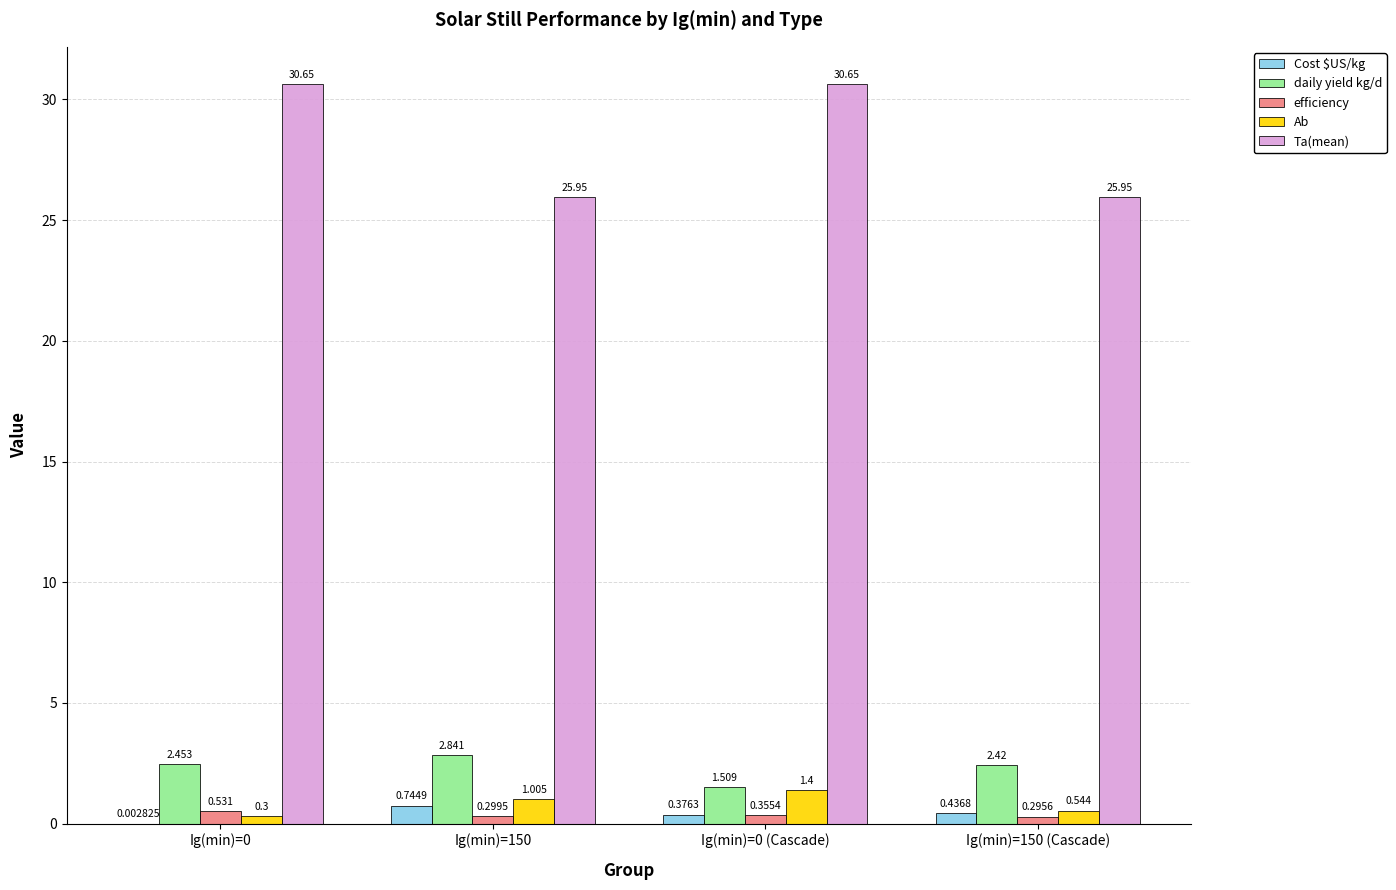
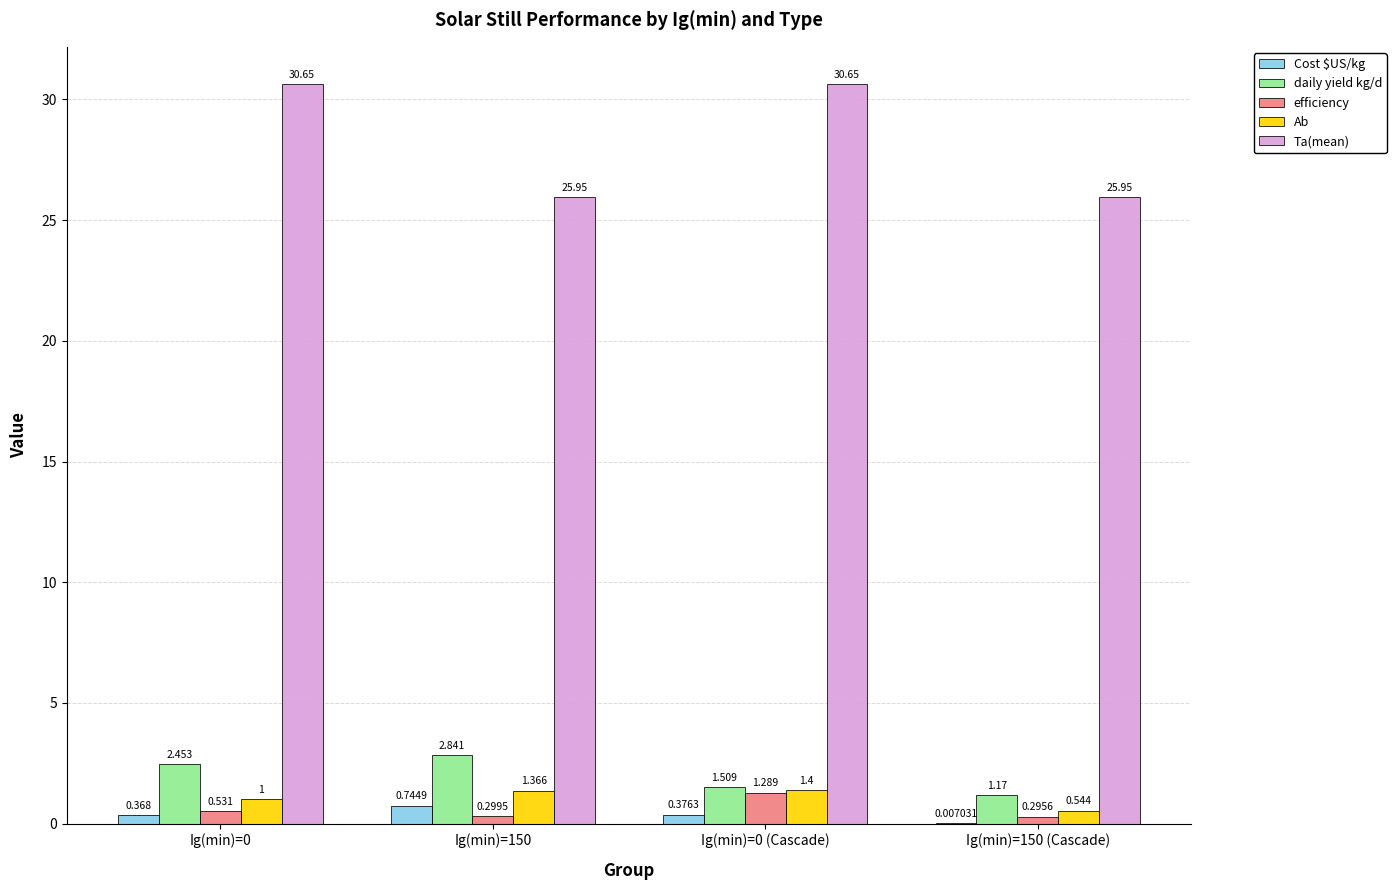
Cost $US/kg, Ig(min)=0: 0.002825 -> 0.368
Ab, Ig(min)=0: 0.3 -> 1
Ab, Ig(min)=150: 1.005 -> 1.366
efficiency, Ig(min)=0 (Cascade): 0.3554 -> 1.289
Cost $US/kg, Ig(min)=150 (Cascade): 0.4368 -> 0.007031
daily yield kg/d, Ig(min)=150 (Cascade): 2.42 -> 1.17
